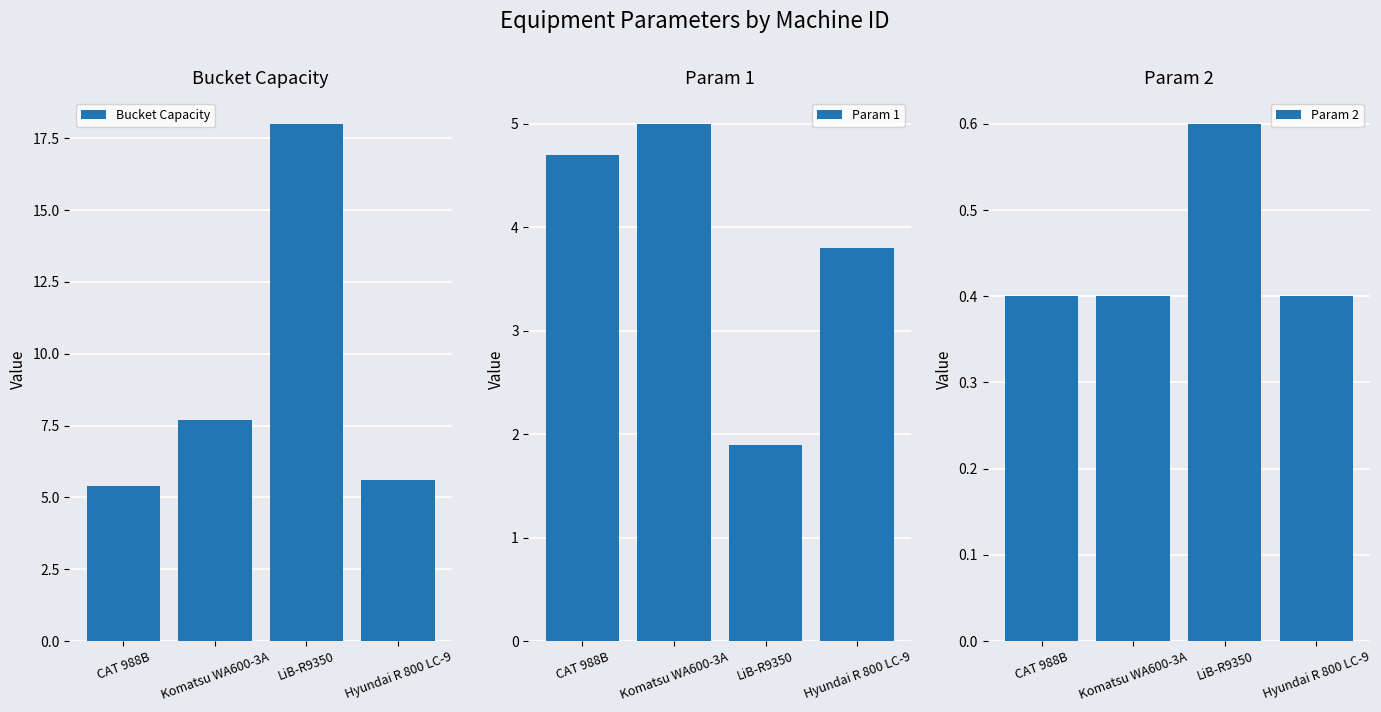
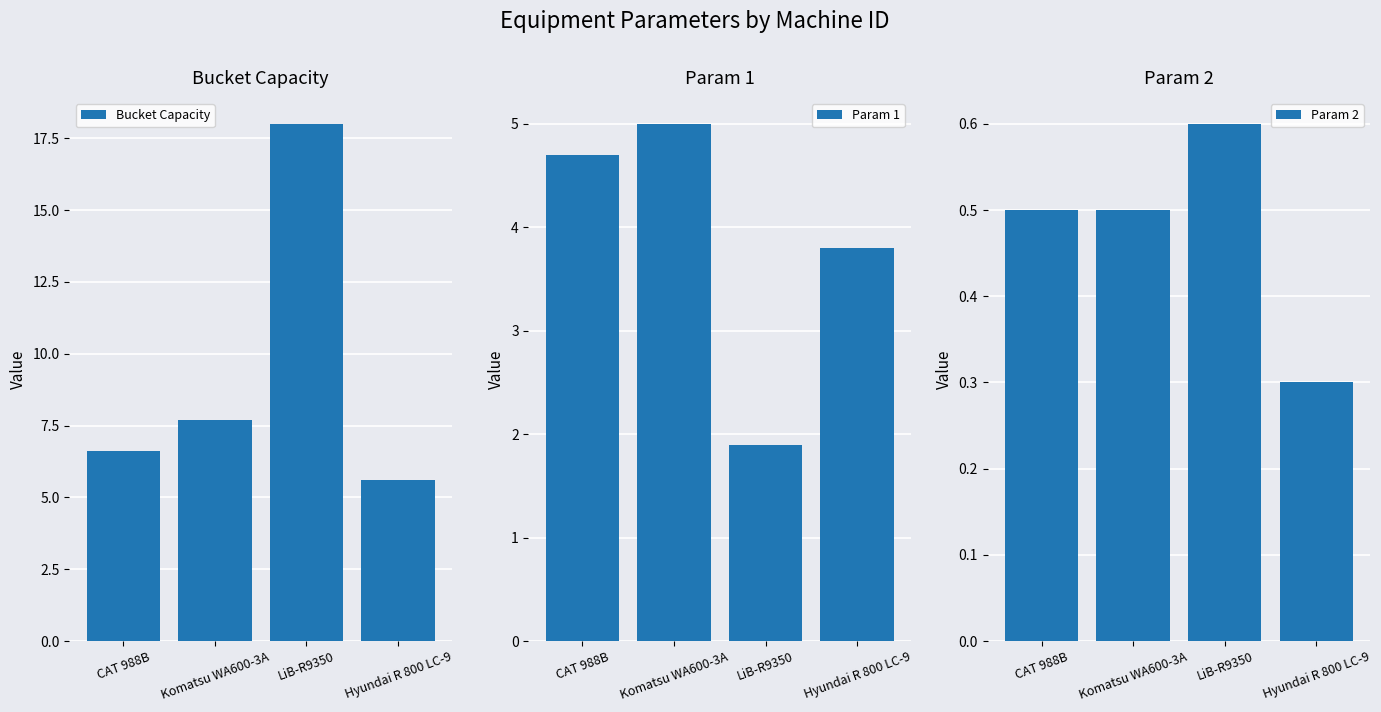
Bucket Capacity, CAT 988B: 5.4 -> 6.6
Param 2, CAT 988B: 0.4 -> 0.5
Param 2, Komatsu WA600-3A: 0.4 -> 0.5
Param 2, Hyundai R 800 LC-9: 0.4 -> 0.3
